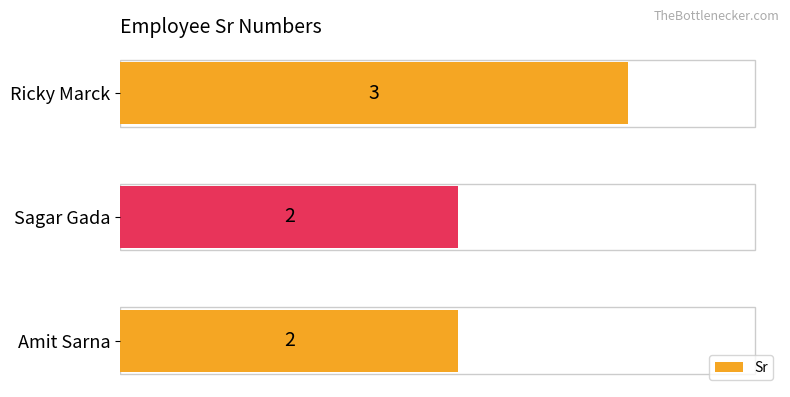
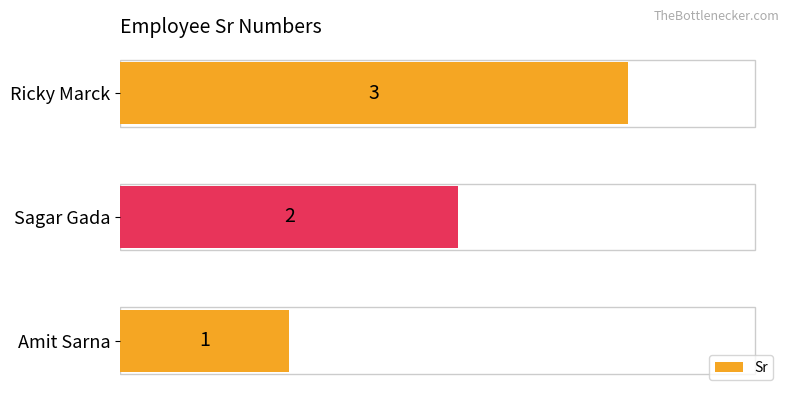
Amit Sarna: 2 -> 1
